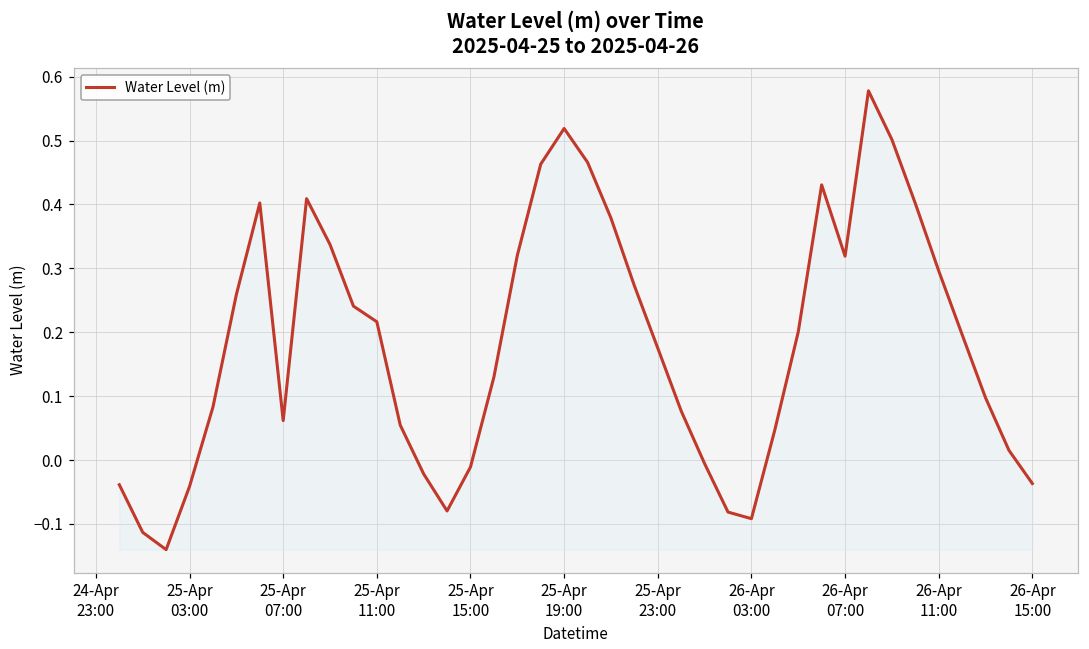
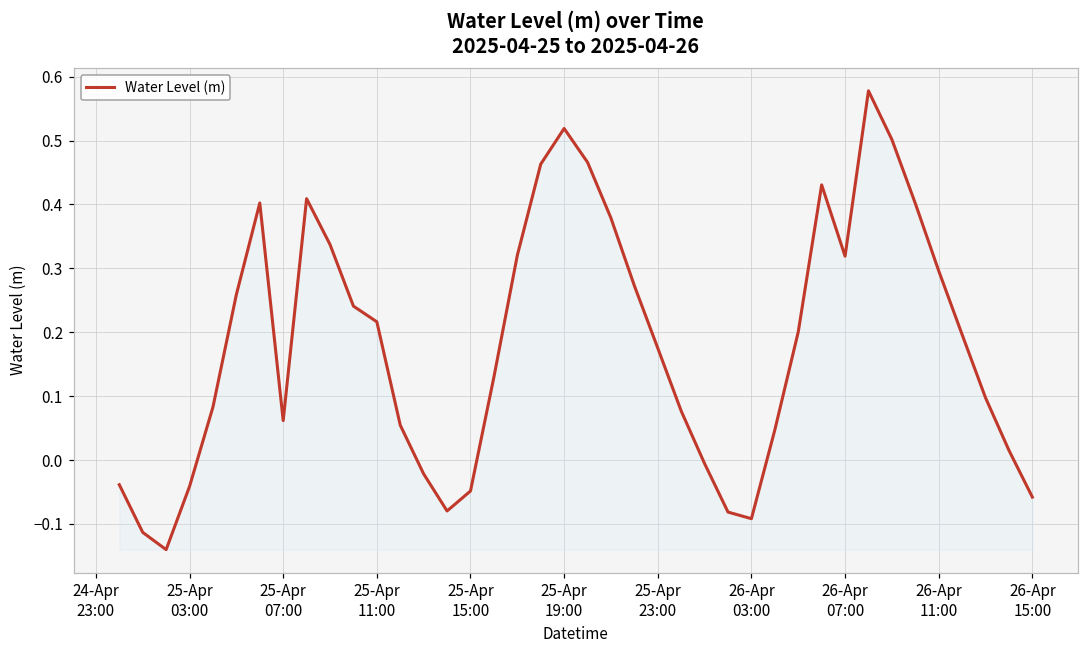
25-Apr 15:00: -0.01 -> -0.05
26-Apr 15:00: -0.04 -> -0.06
